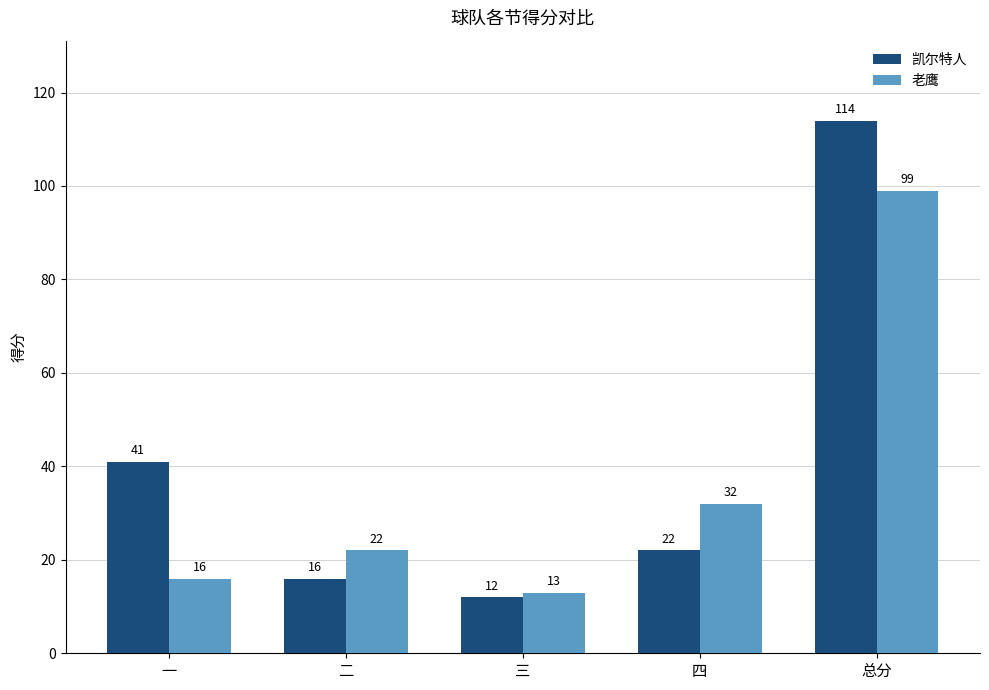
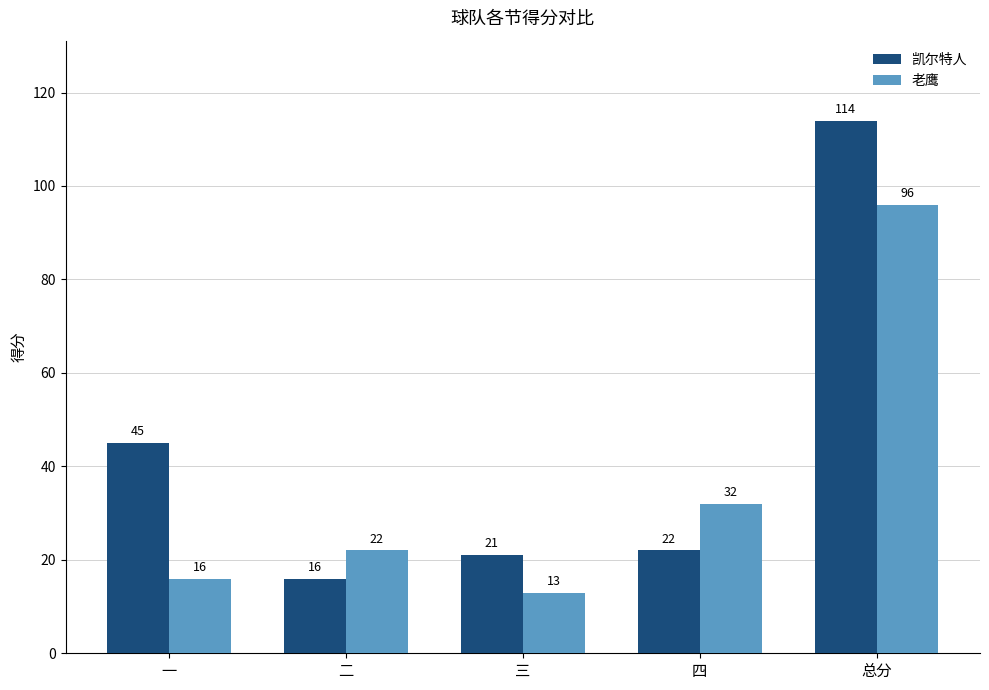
凯尔特人, 一: 41 -> 45
凯尔特人, 三: 12 -> 21
老鹰, 总分: 99 -> 96
